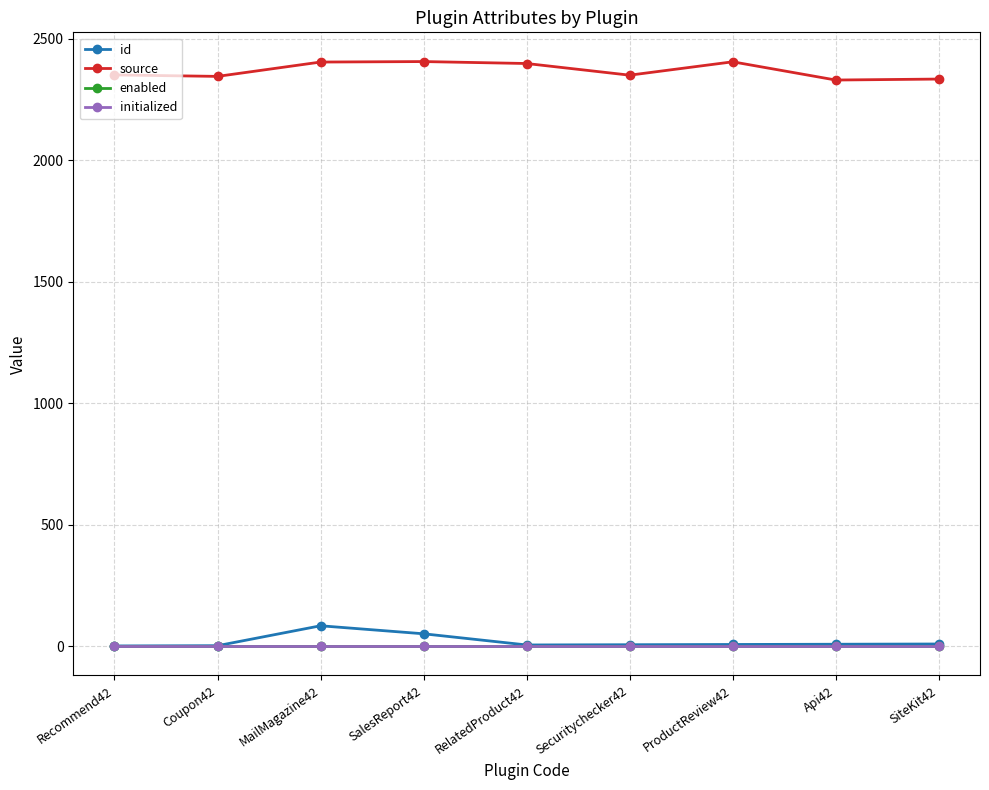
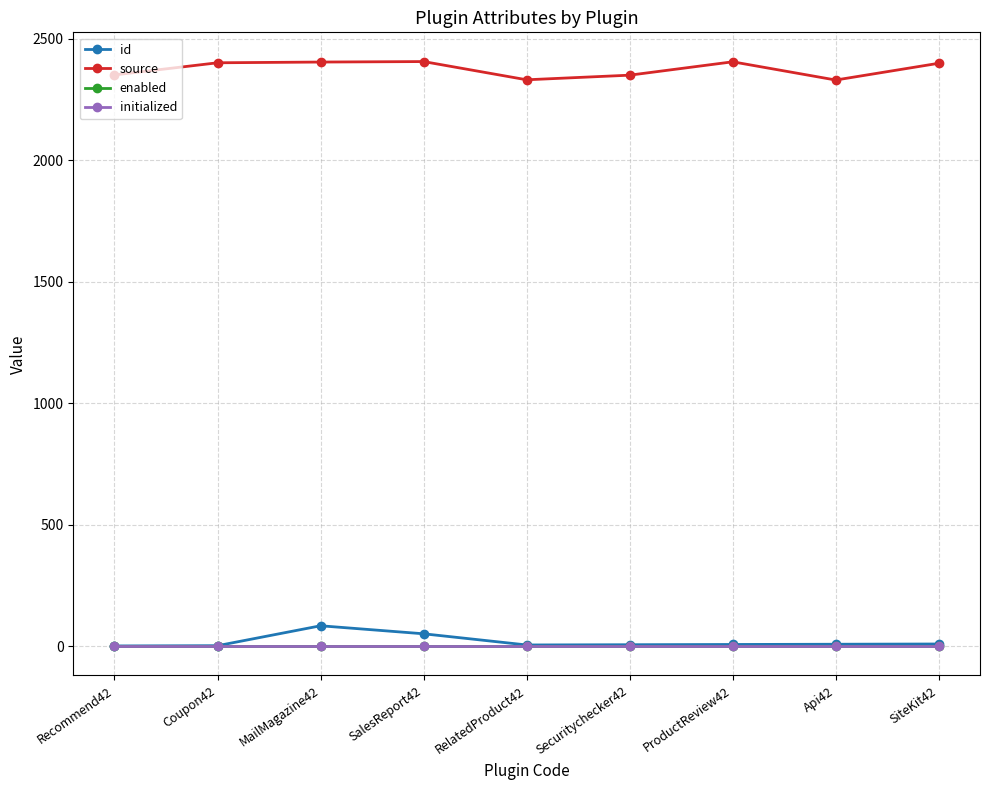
source, Coupon42: 2350 -> 2400
source, RelatedProduct42: 2400 -> 2330
source, SiteKit42: 2330 -> 2400
